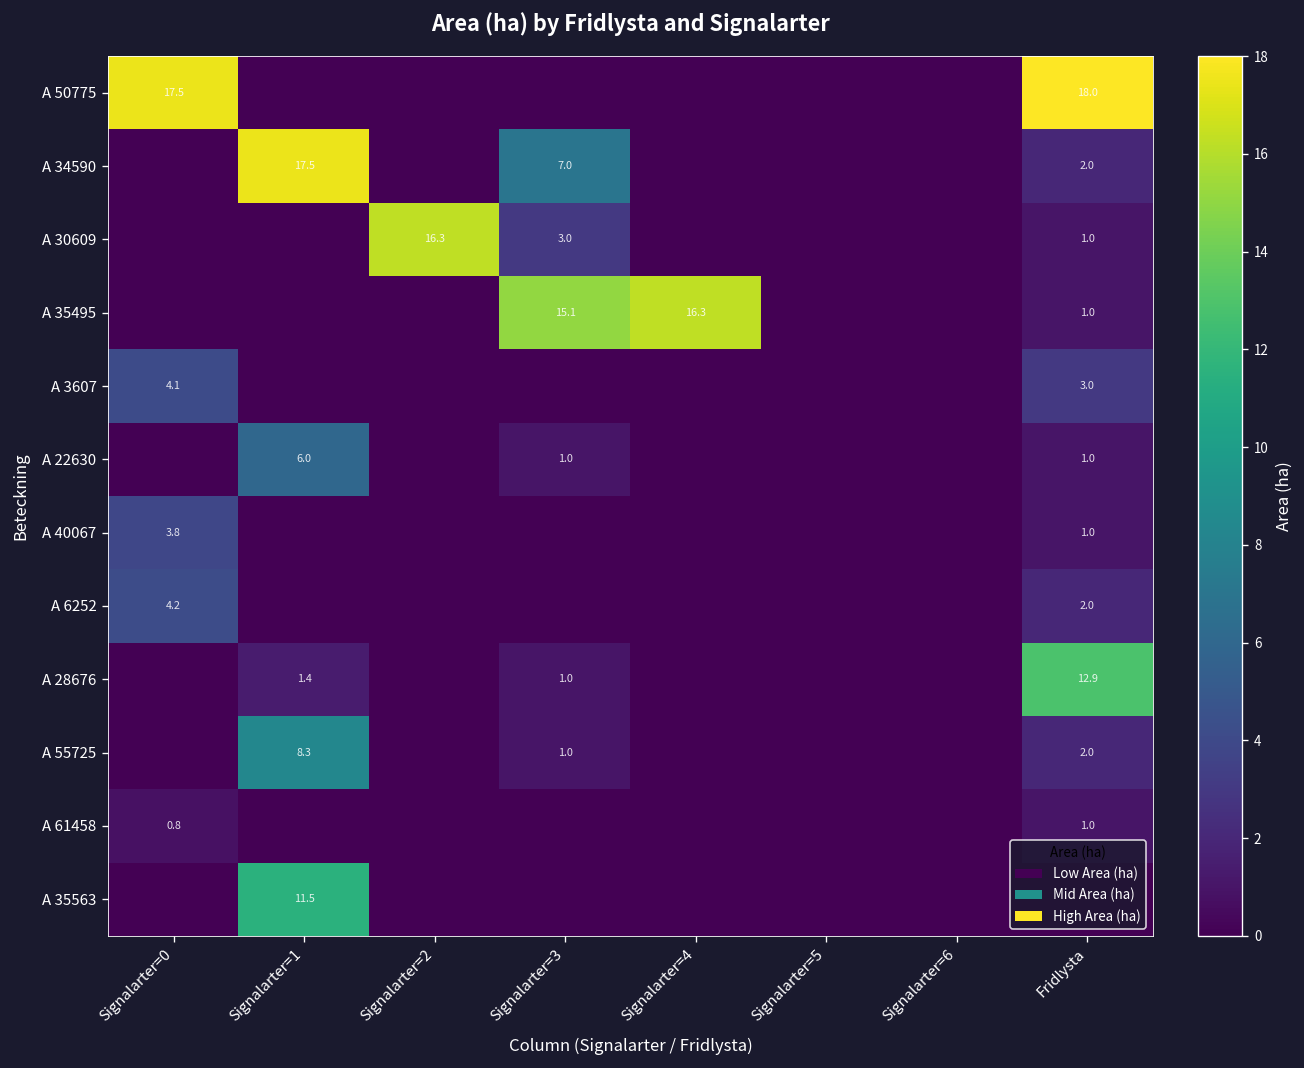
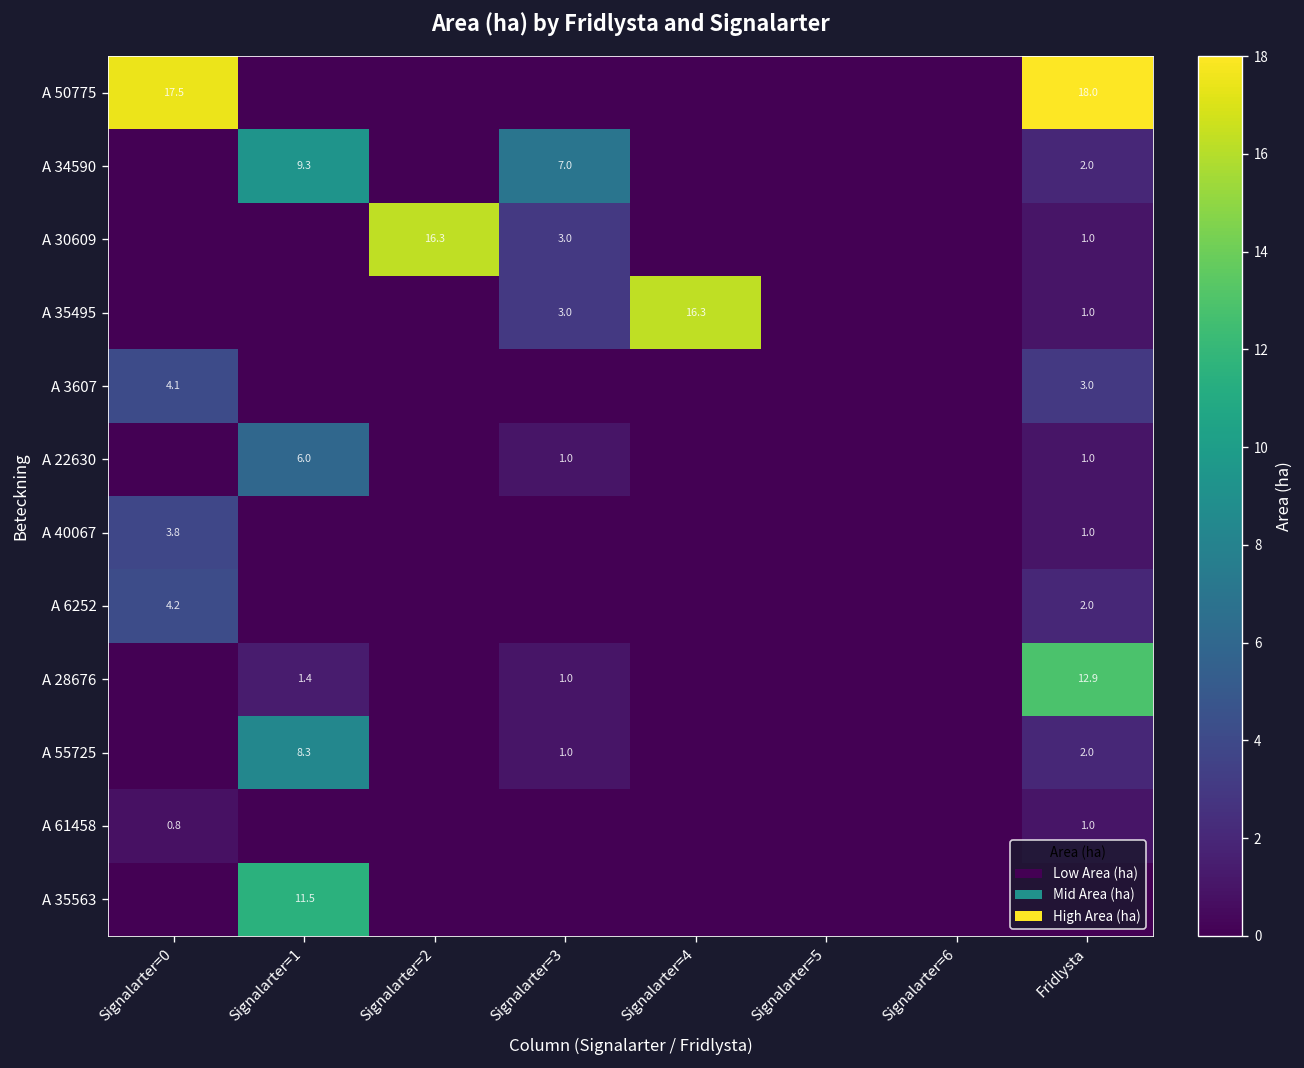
A 34590, Signalarter=1: 17.5 -> 9.3
A 35495, Signalarter=3: 15.1 -> 3.0
